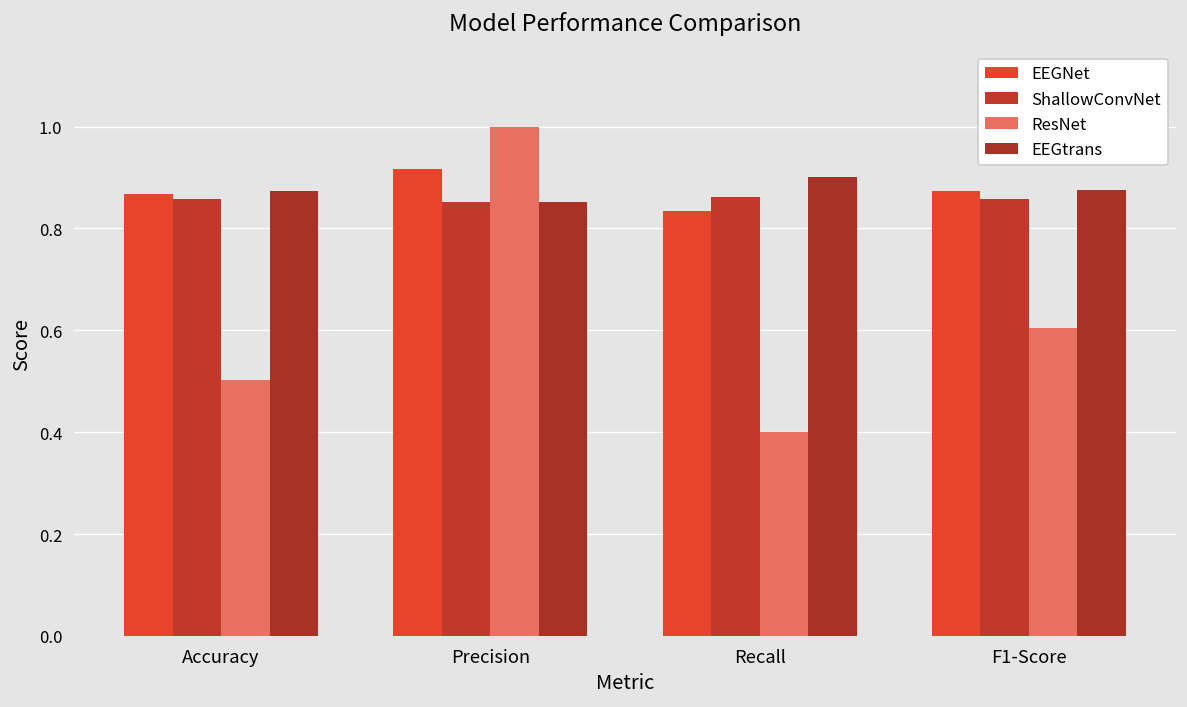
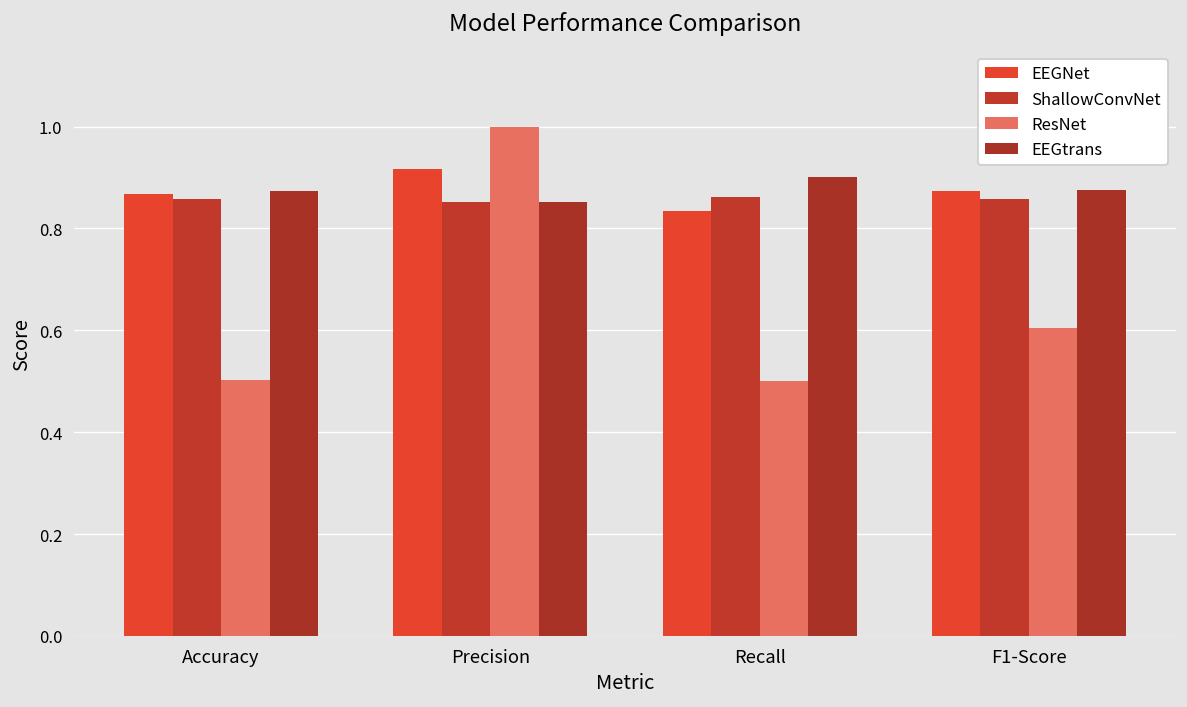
ResNet, Recall: 0.4 -> 0.5
